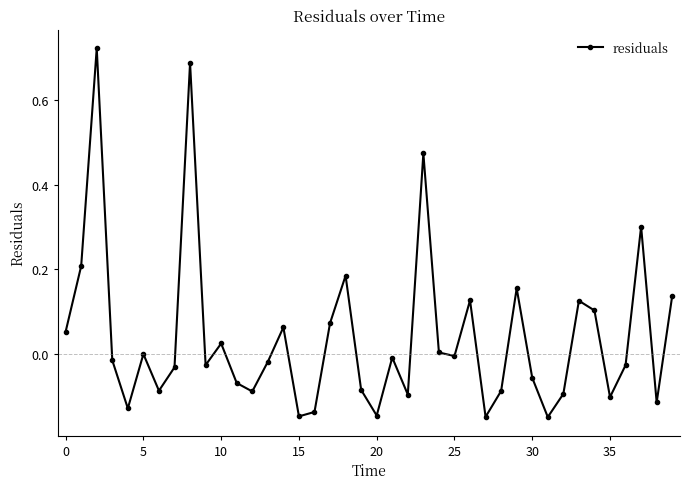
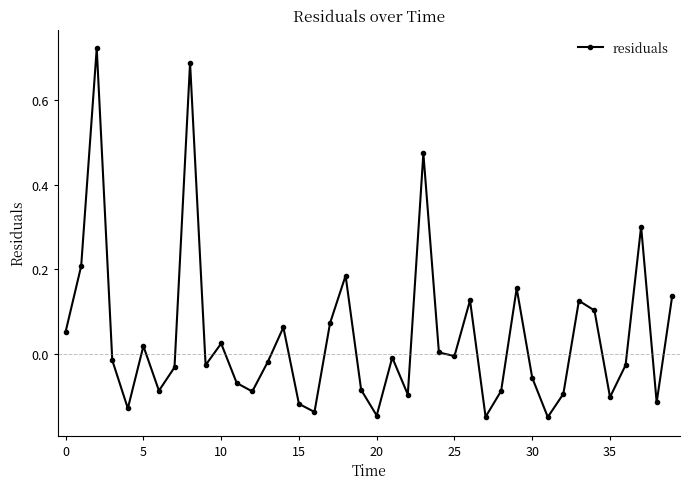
5: 0.00 -> 0.02
15: -0.15 -> -0.12
